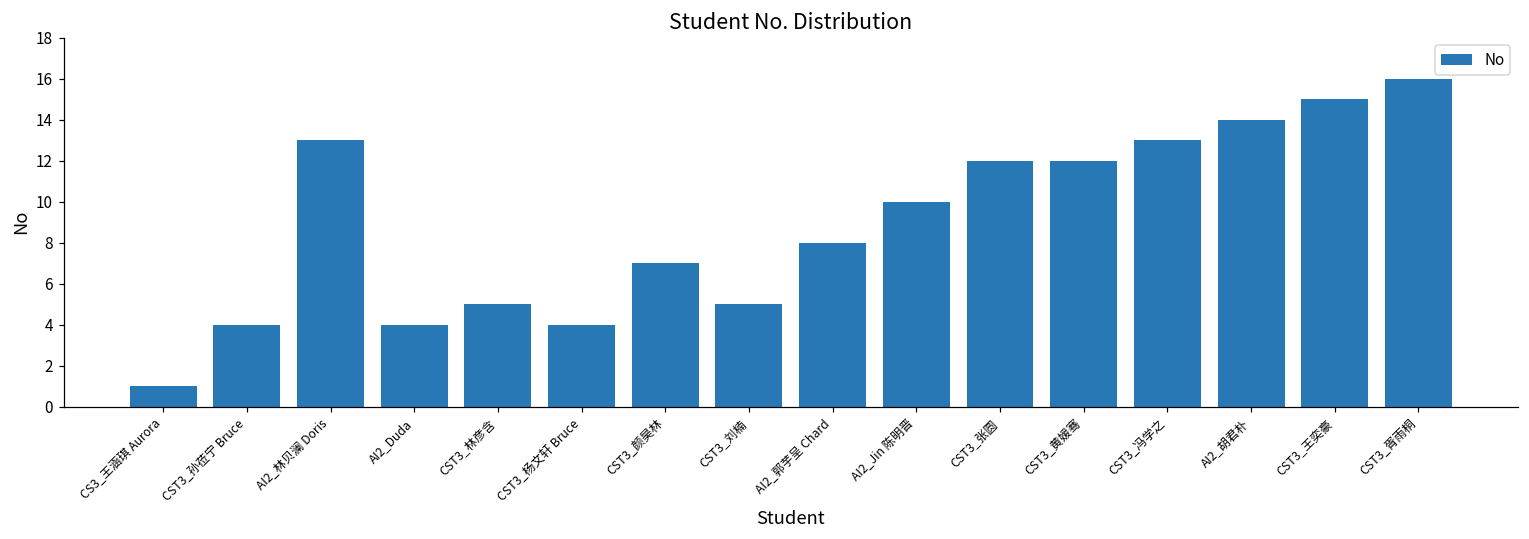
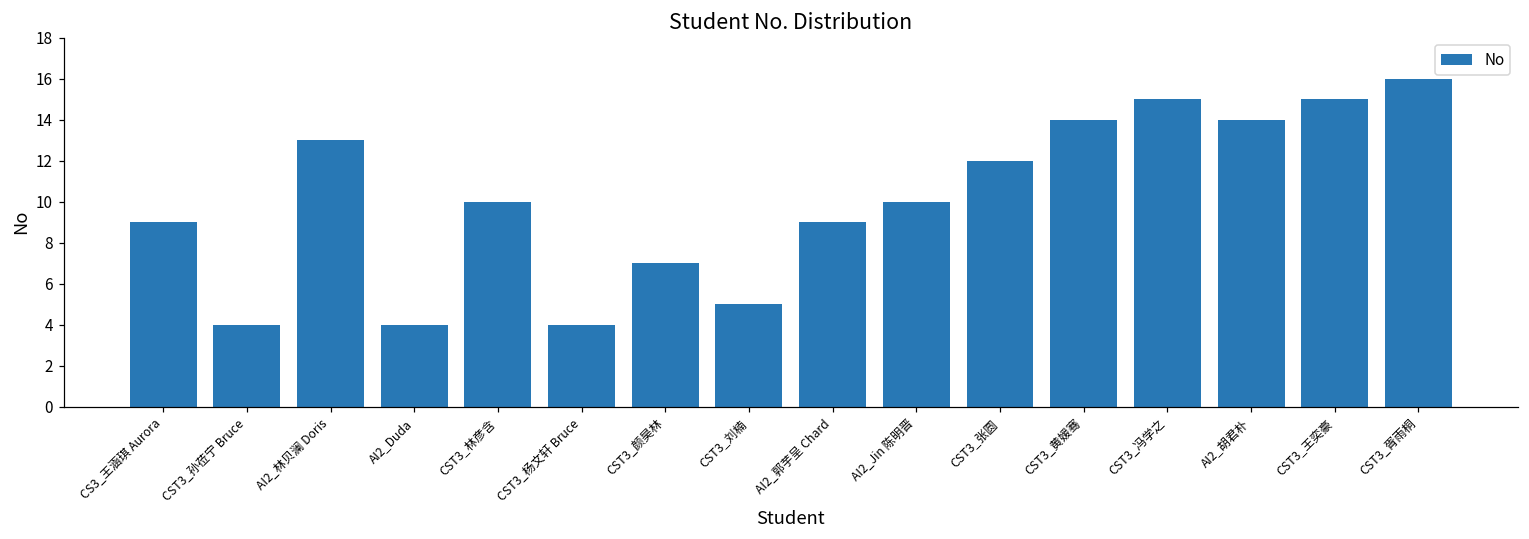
CS3_王涵琪 Aurora: 1 -> 9
CST3_林彦含: 5 -> 10
AI2_郭芋呈 Chard: 8 -> 9
CST3_黄媛骞: 12 -> 14
CST3_冯学之: 13 -> 15
